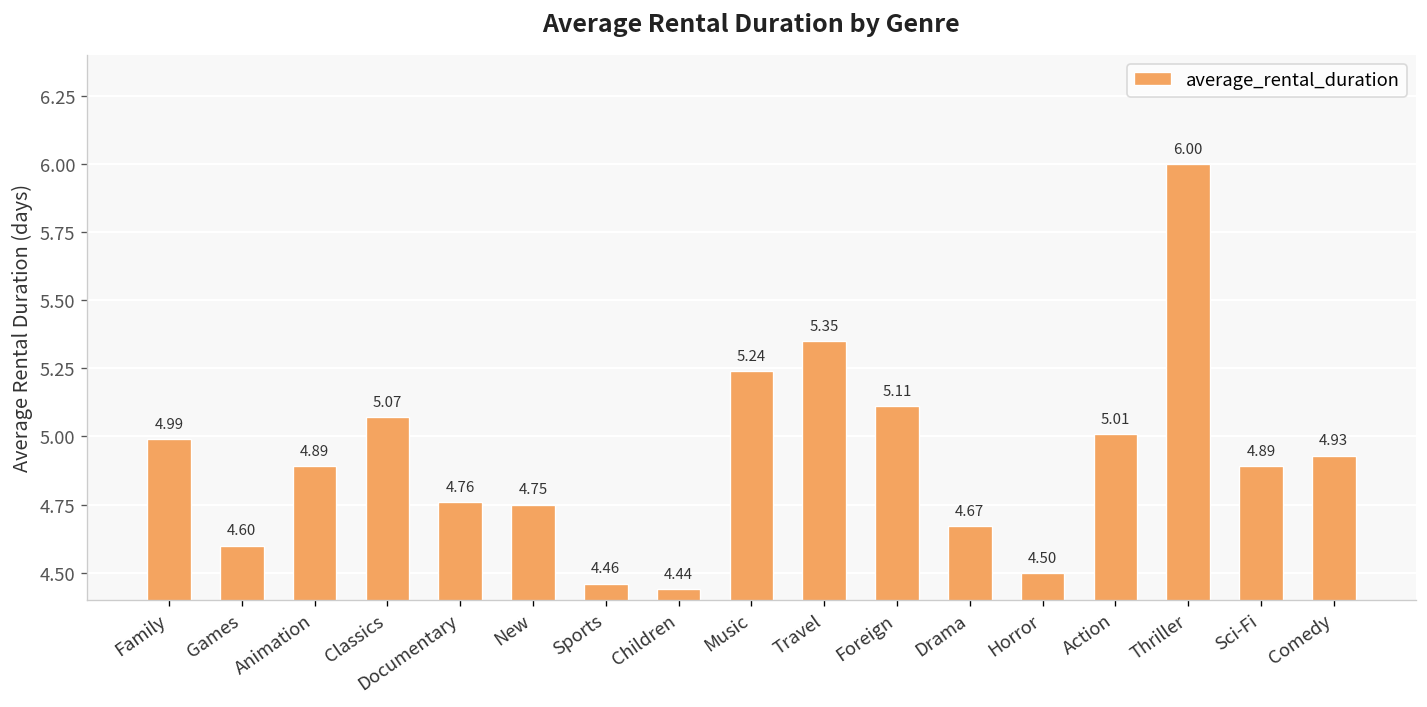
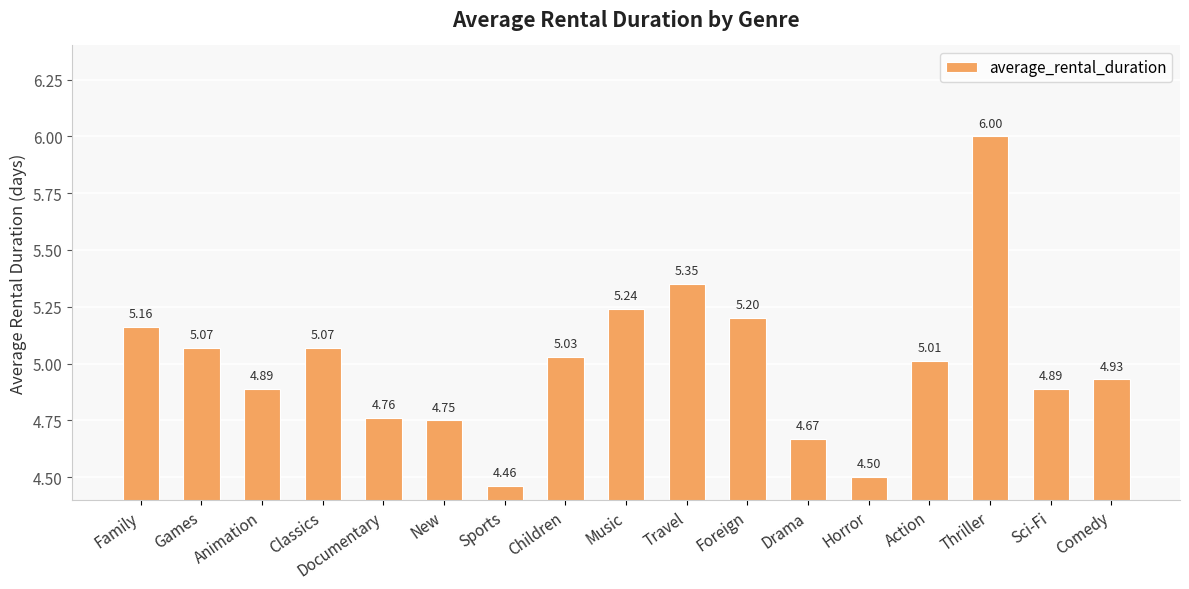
Family: 4.99 -> 5.16
Games: 4.60 -> 5.07
Children: 4.44 -> 5.03
Foreign: 5.11 -> 5.20
